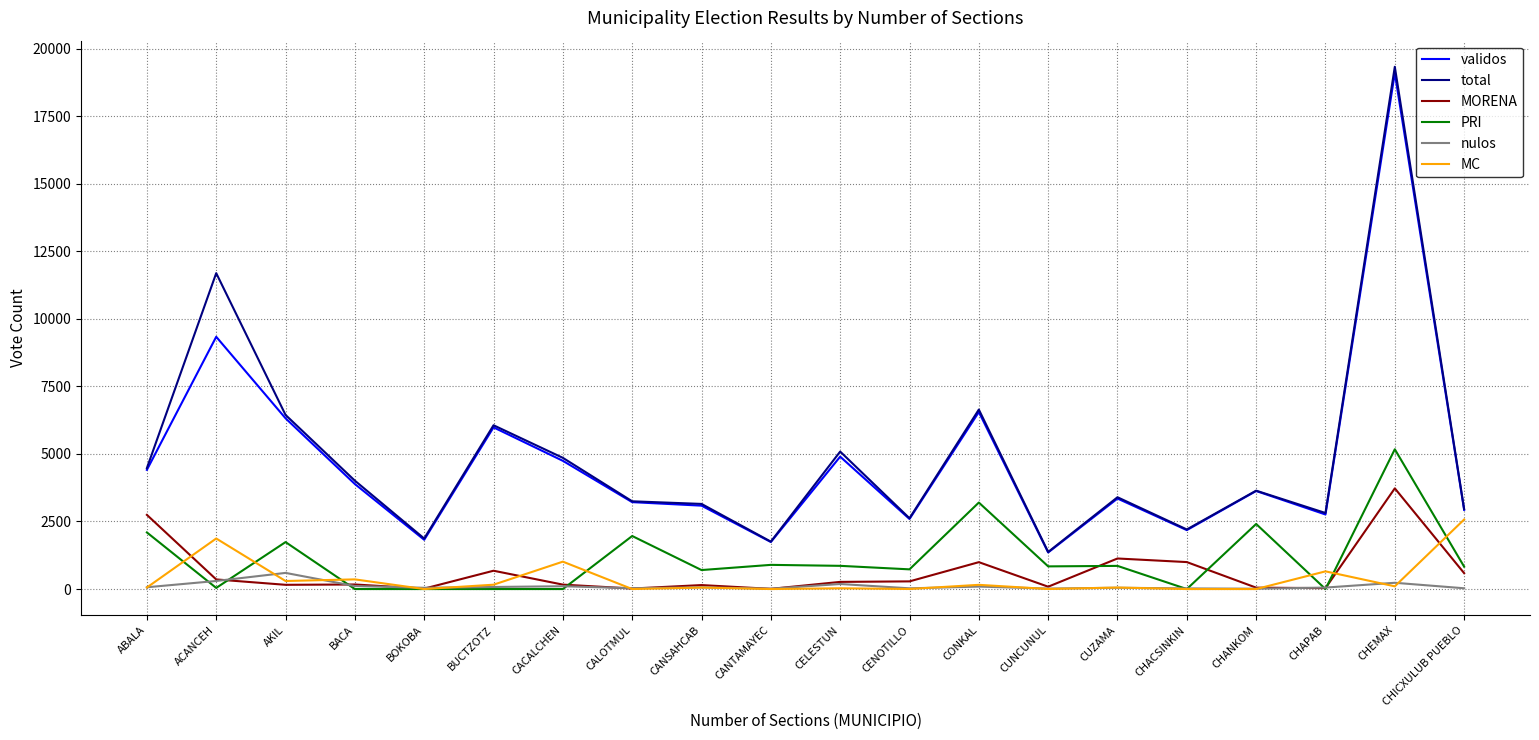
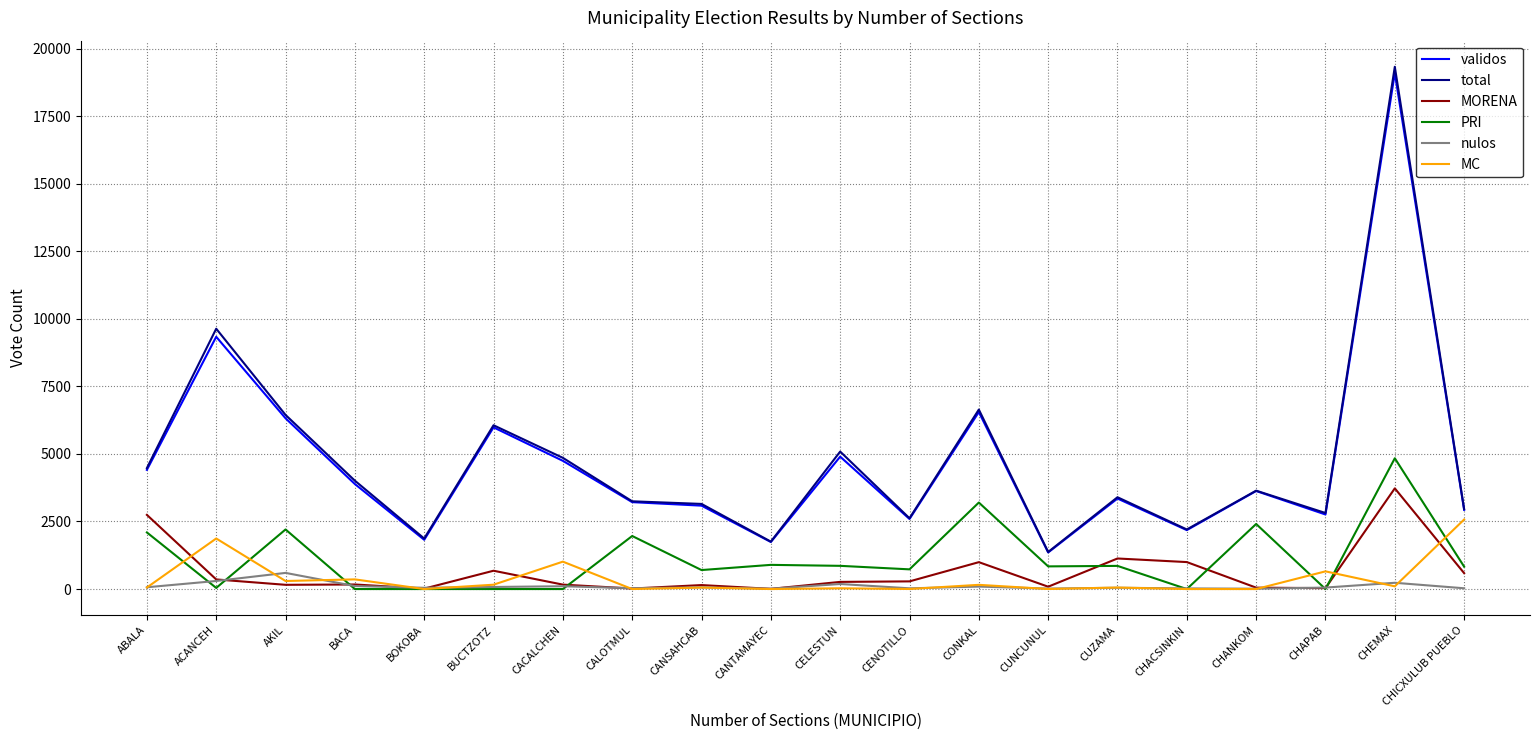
total, ACANCEH: 11700 -> 9600
PRI, AKIL: 1700 -> 2200
PRI, CHEMAX: 5200 -> 4800
